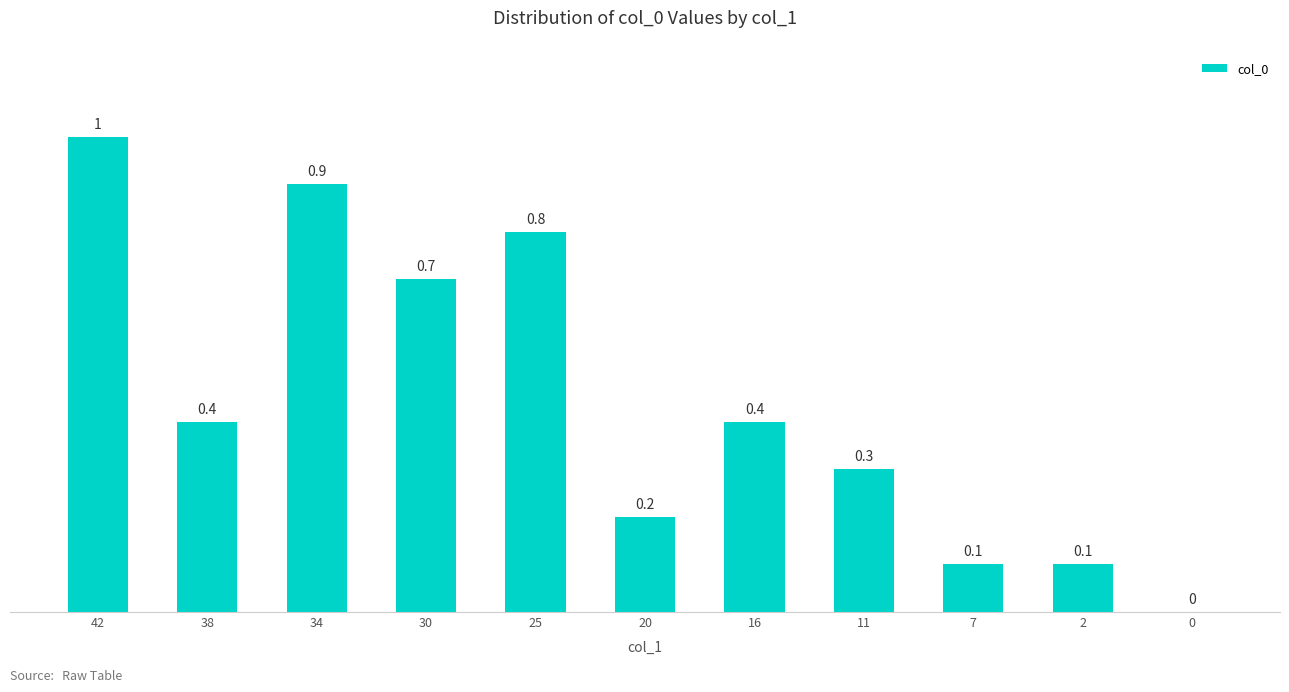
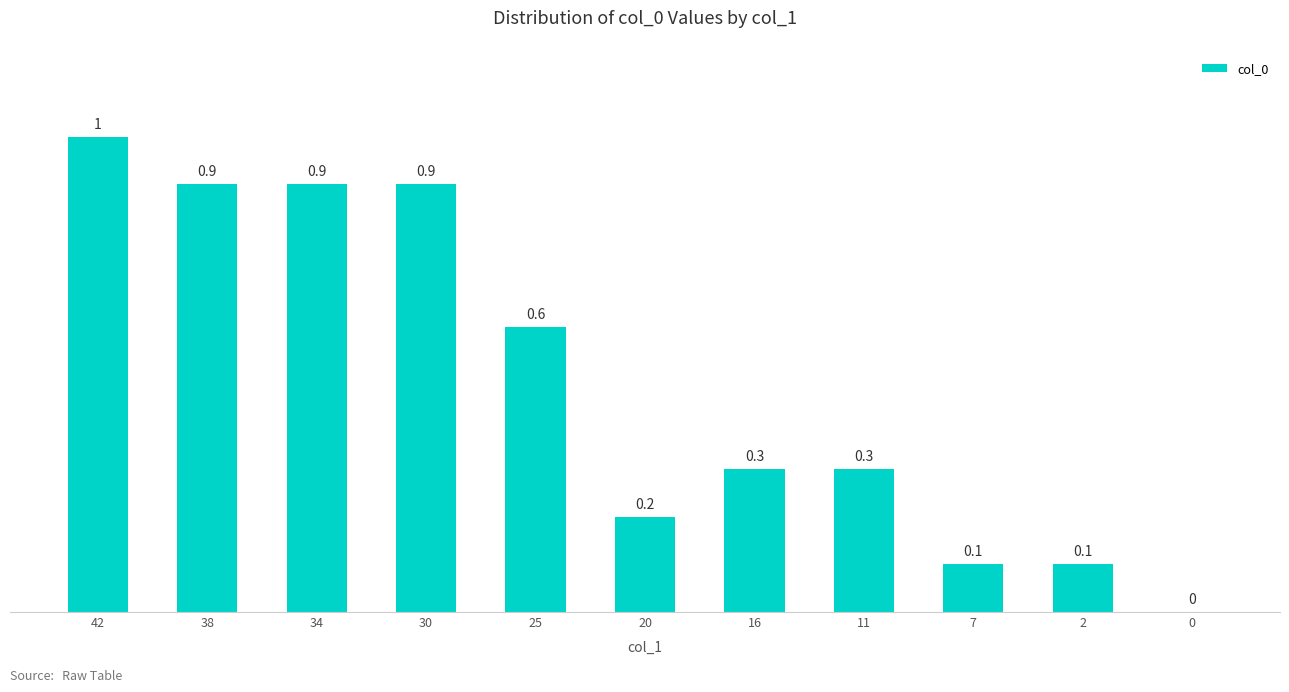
38: 0.4 -> 0.9
30: 0.7 -> 0.9
25: 0.8 -> 0.6
16: 0.4 -> 0.3
